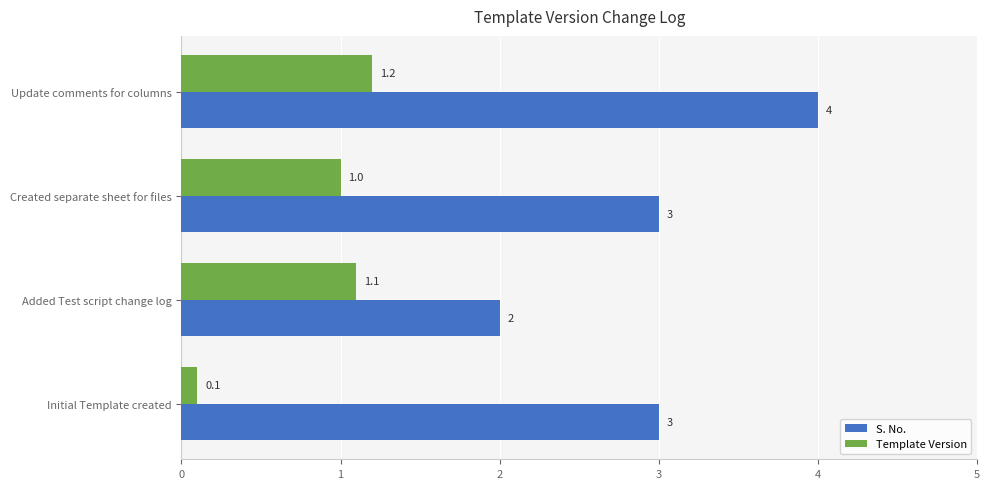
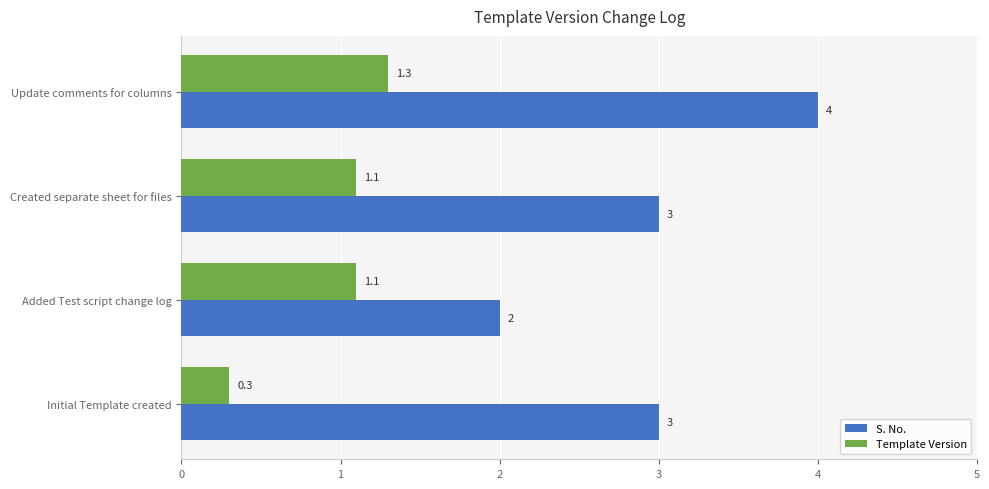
Template Version, Update comments for columns: 1.2 -> 1.3
Template Version, Created separate sheet for files: 1.0 -> 1.1
Template Version, Initial Template created: 0.1 -> 0.3
